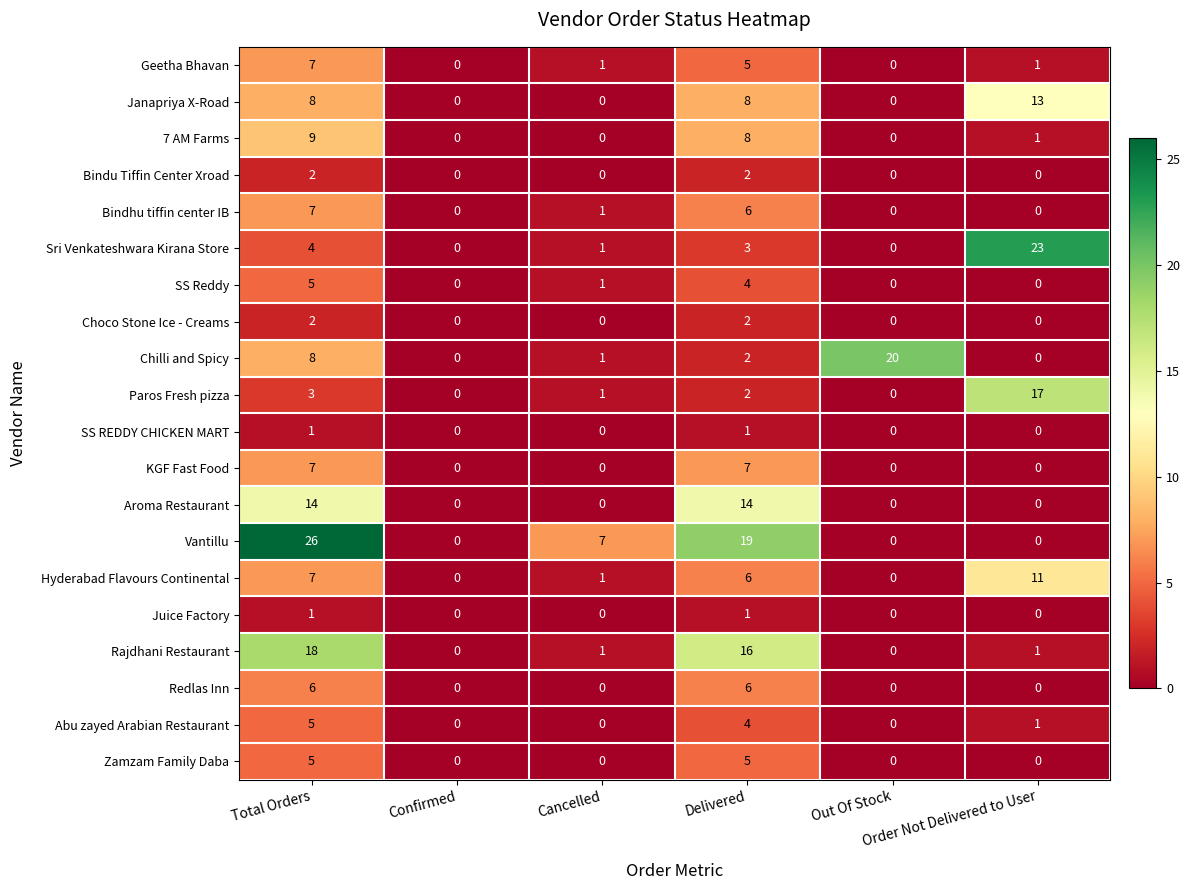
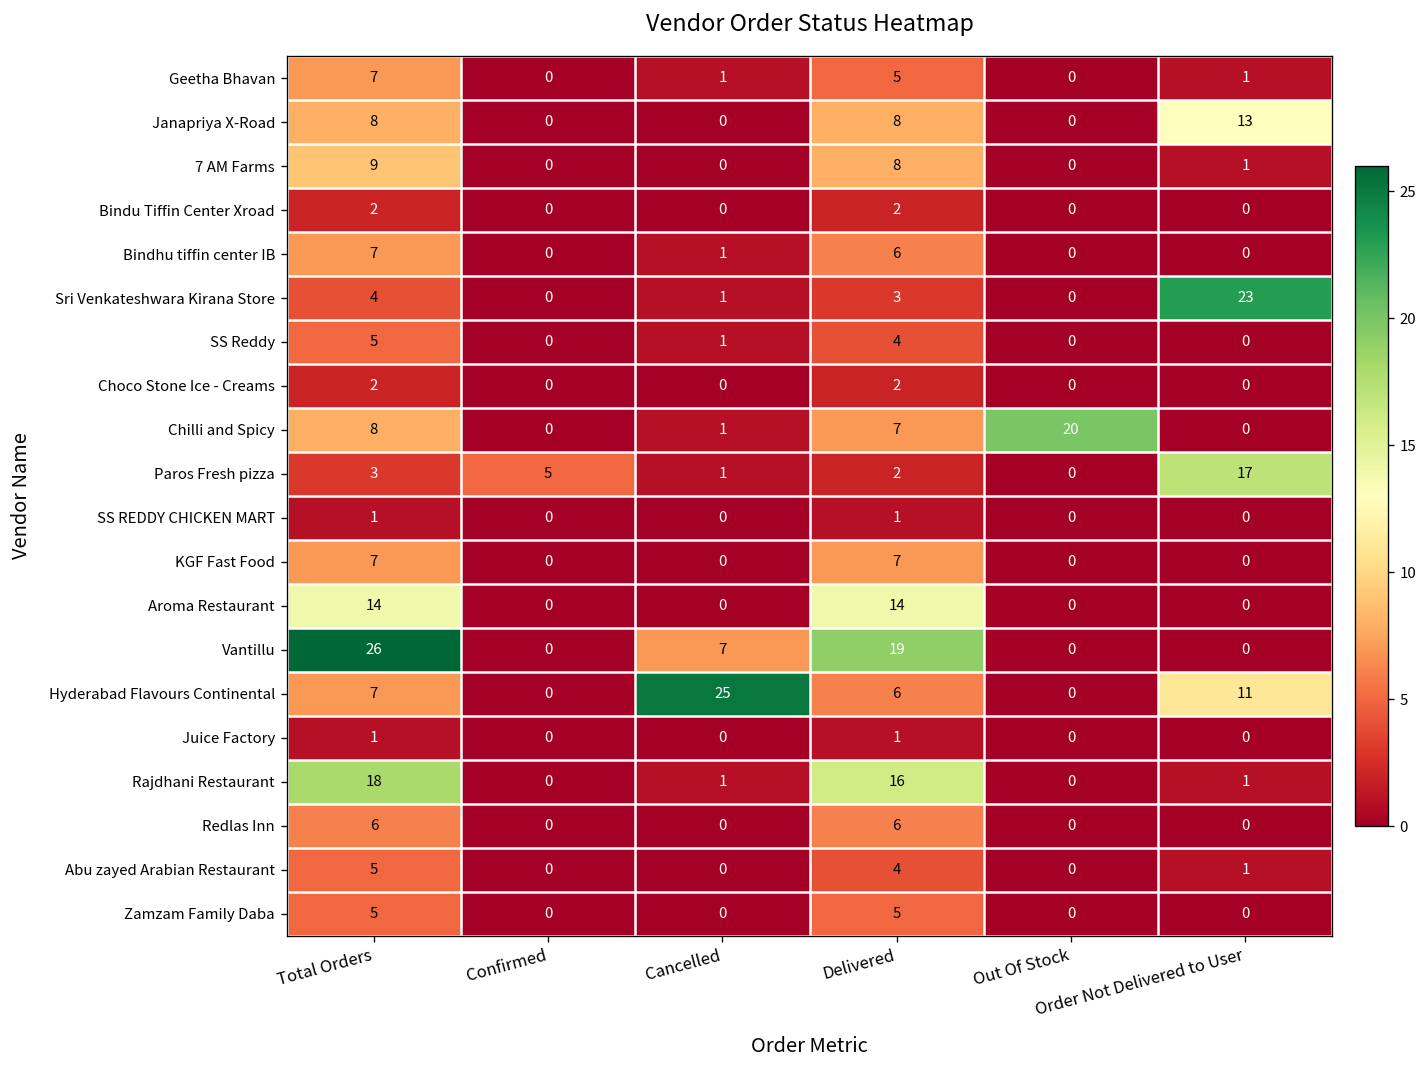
Chilli and Spicy, Delivered: 2 -> 7
Paros Fresh pizza, Confirmed: 0 -> 5
Hyderabad Flavours Continental, Cancelled: 1 -> 25
